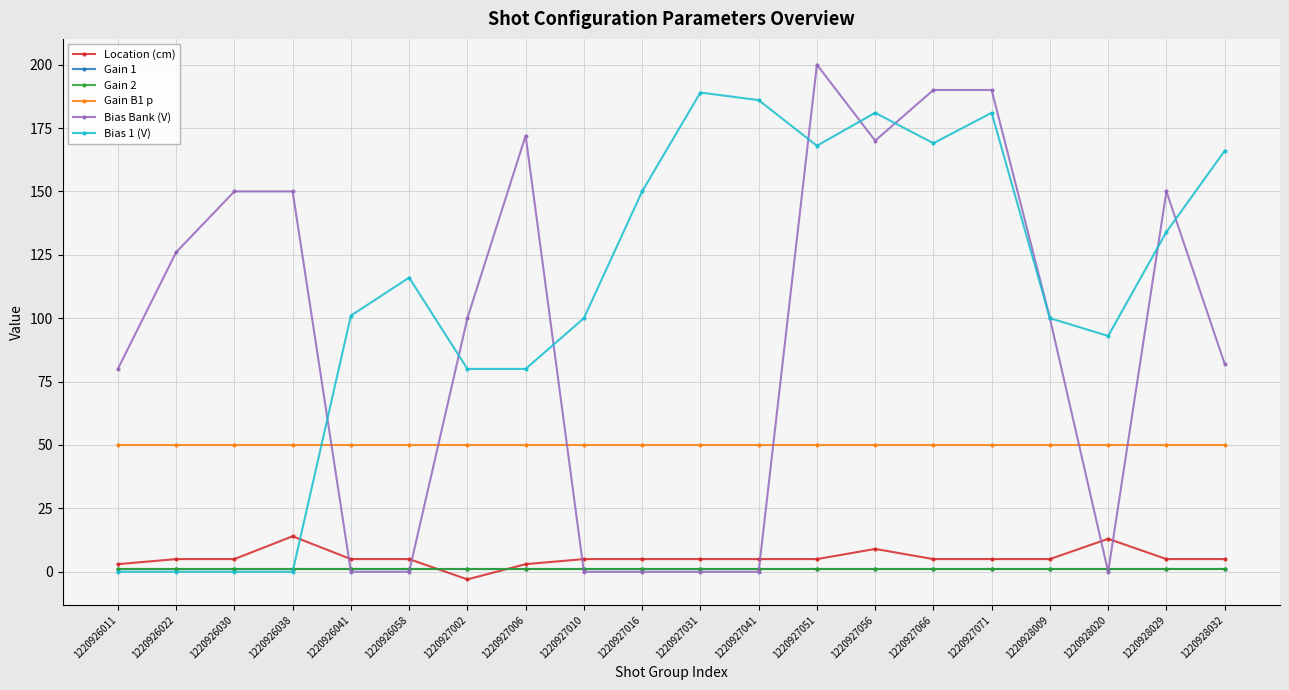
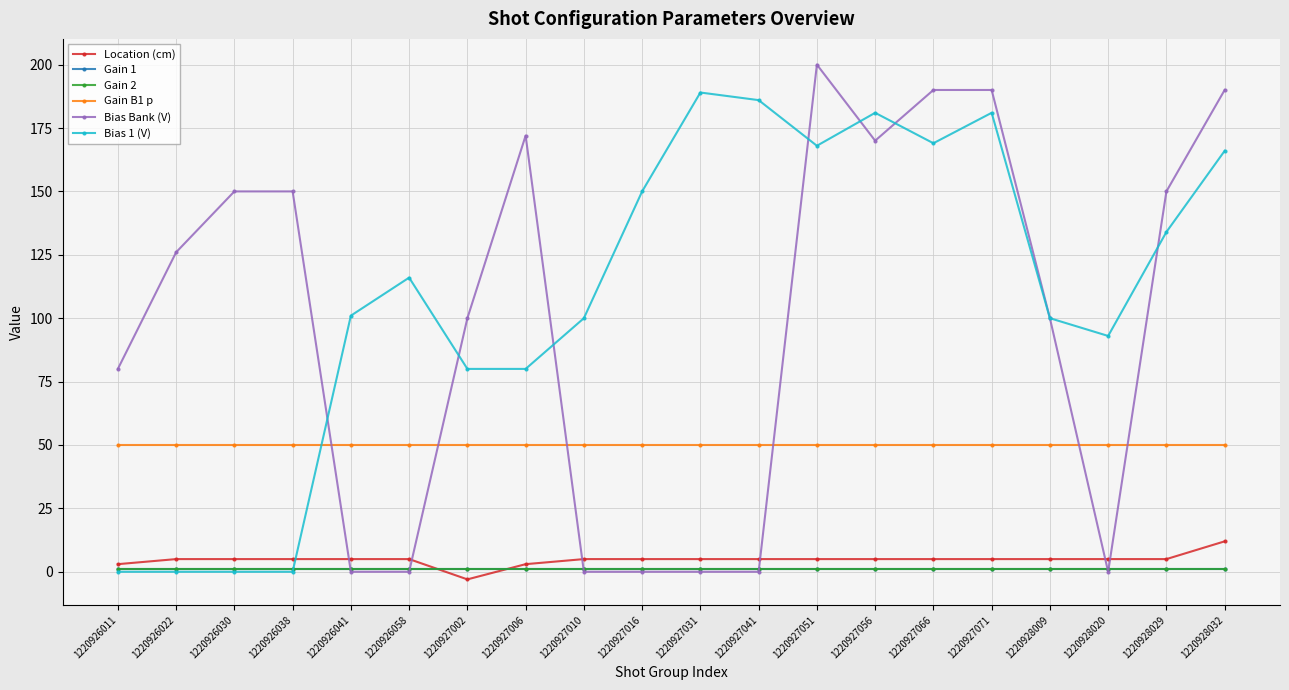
Location (cm), 1220926038: 14 -> 5
Location (cm), 1220927056: 9 -> 5
Location (cm), 1220928020: 13 -> 5
Location (cm), 1220928032: 5 -> 12
Bias Bank (V), 1220928032: 82 -> 190
